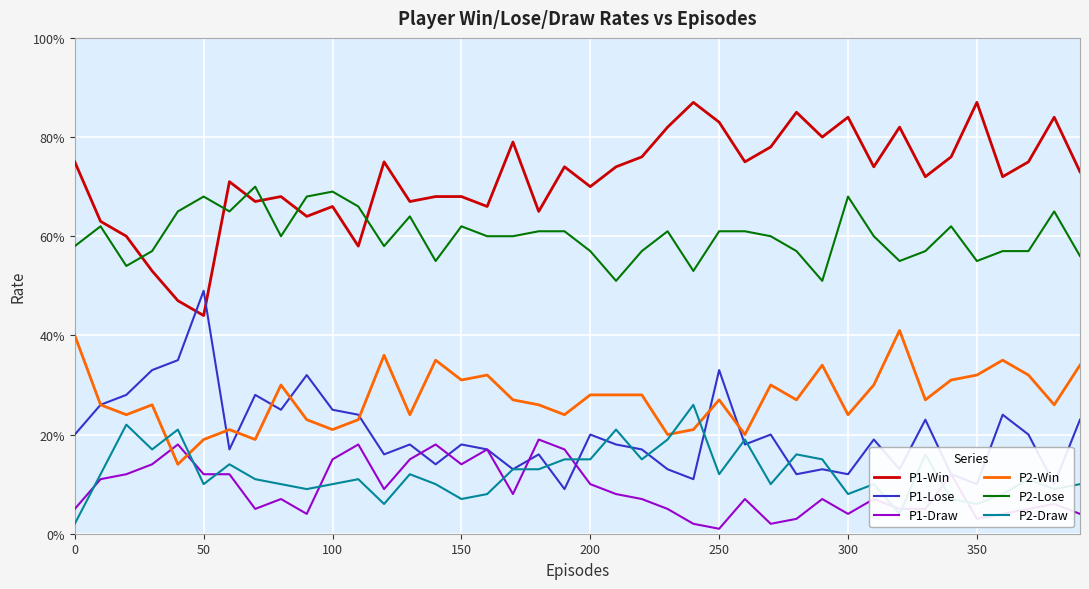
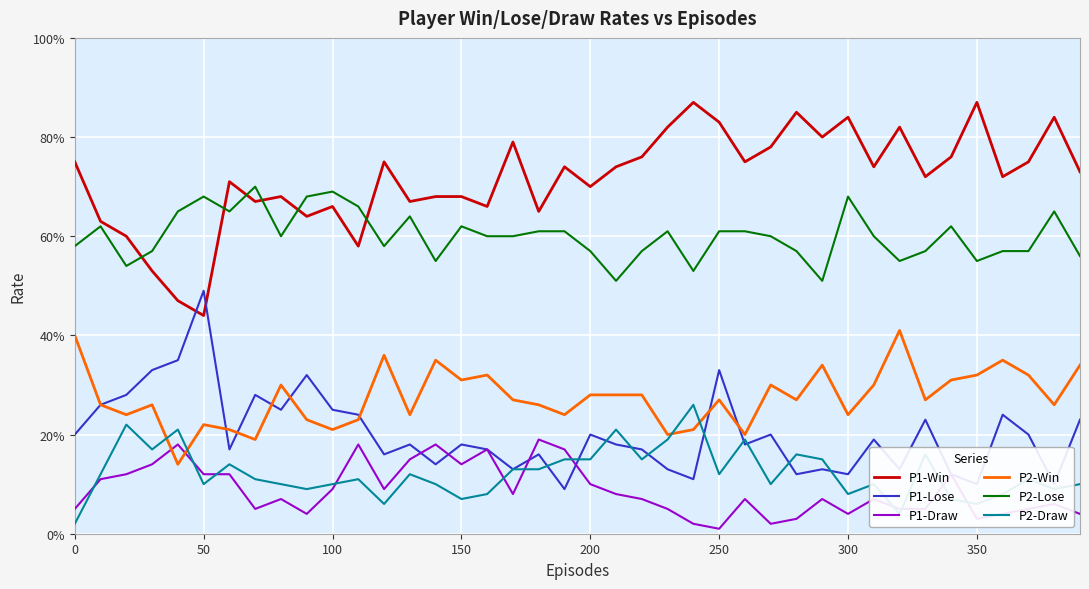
P2-Win, 50: 19% -> 22%
P1-Draw, 100: 15% -> 9%
